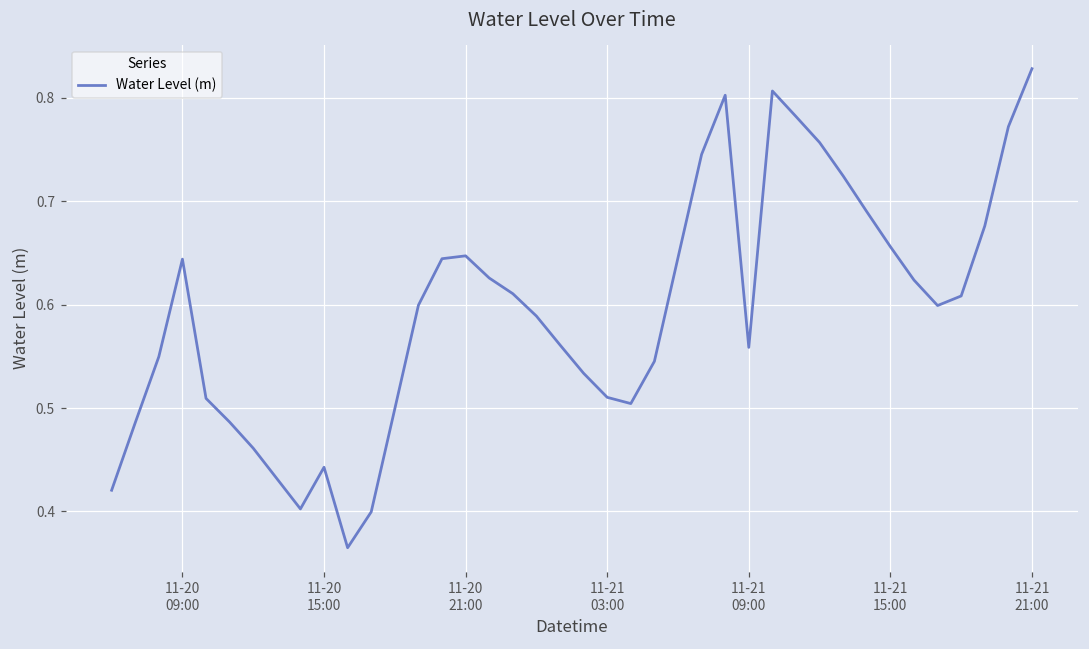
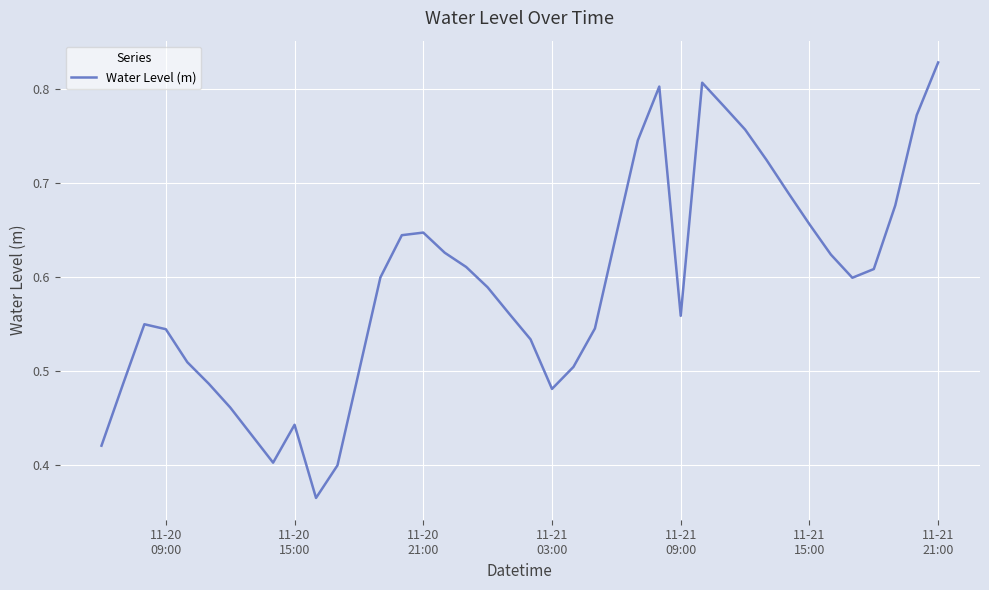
11-20 09:00: 0.64 -> 0.54
11-21 03:00: 0.51 -> 0.48
